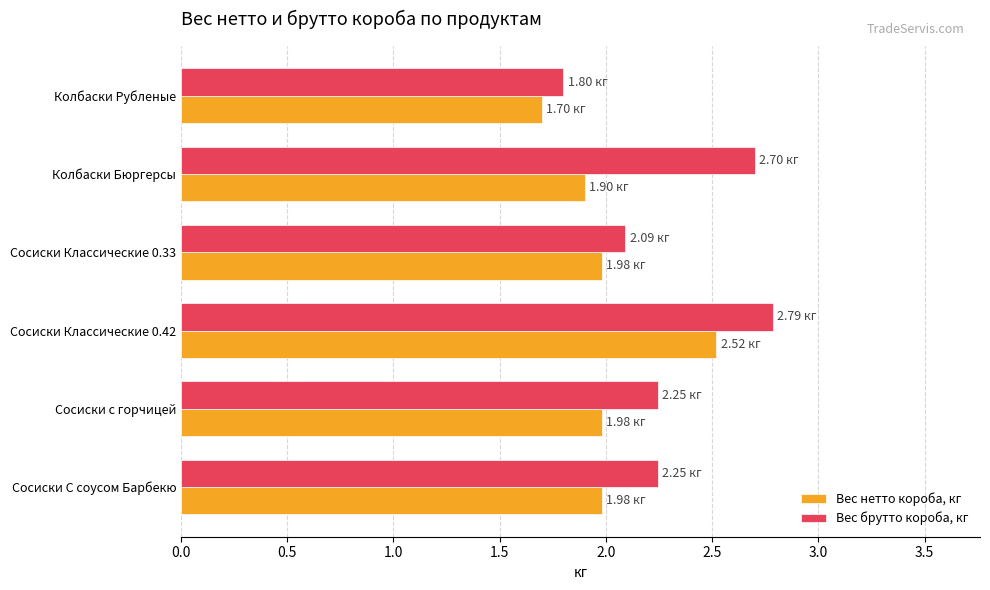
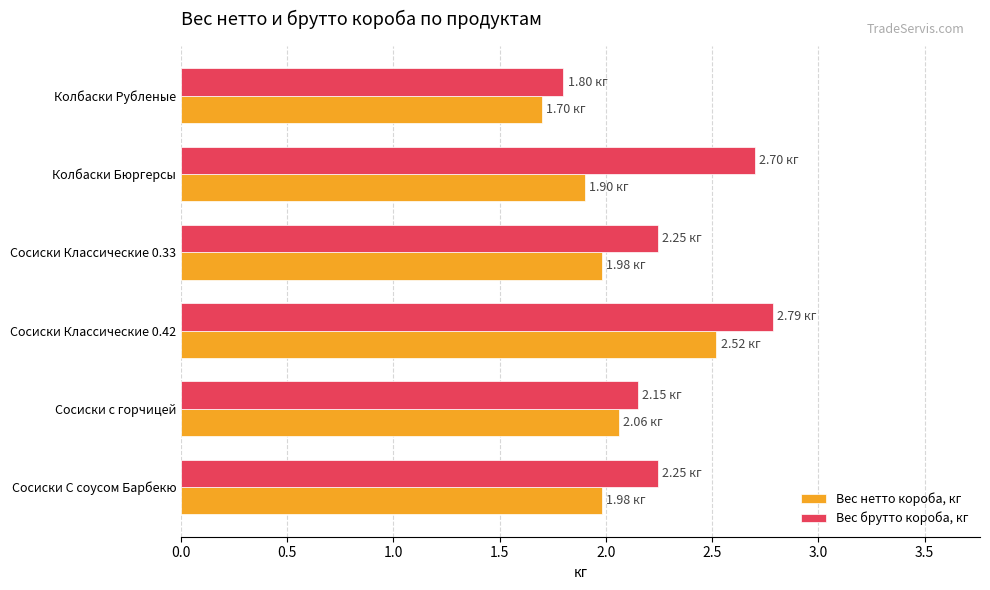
Вес брутто короба, кг, Сосиски Классические 0.33: 2.09 -> 2.25
Вес брутто короба, кг, Сосиски с горчицей: 2.25 -> 2.15
Вес нетто короба, кг, Сосиски с горчицей: 1.98 -> 2.06
